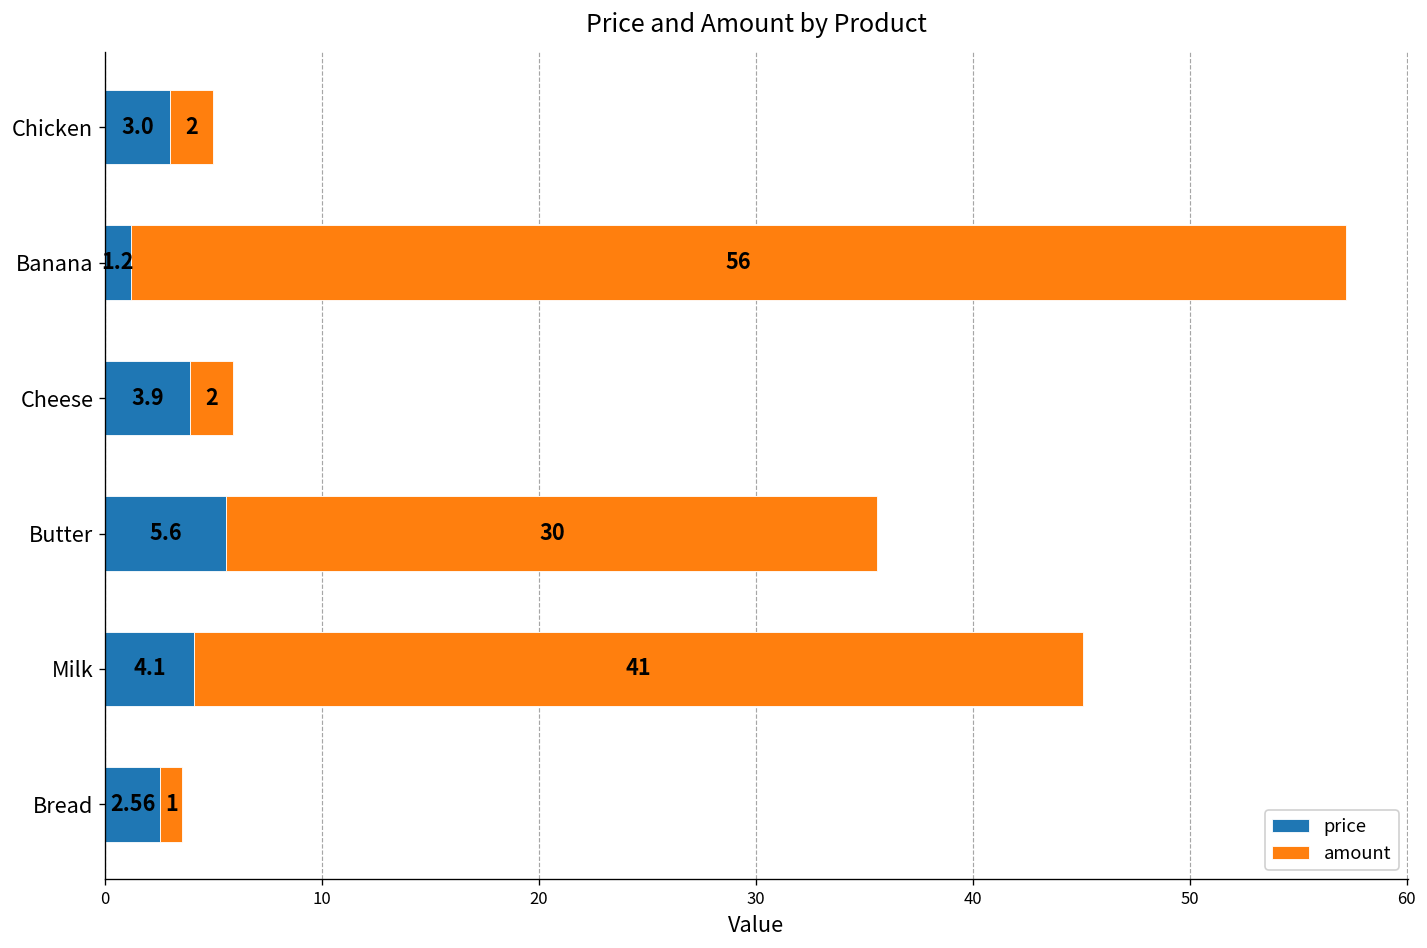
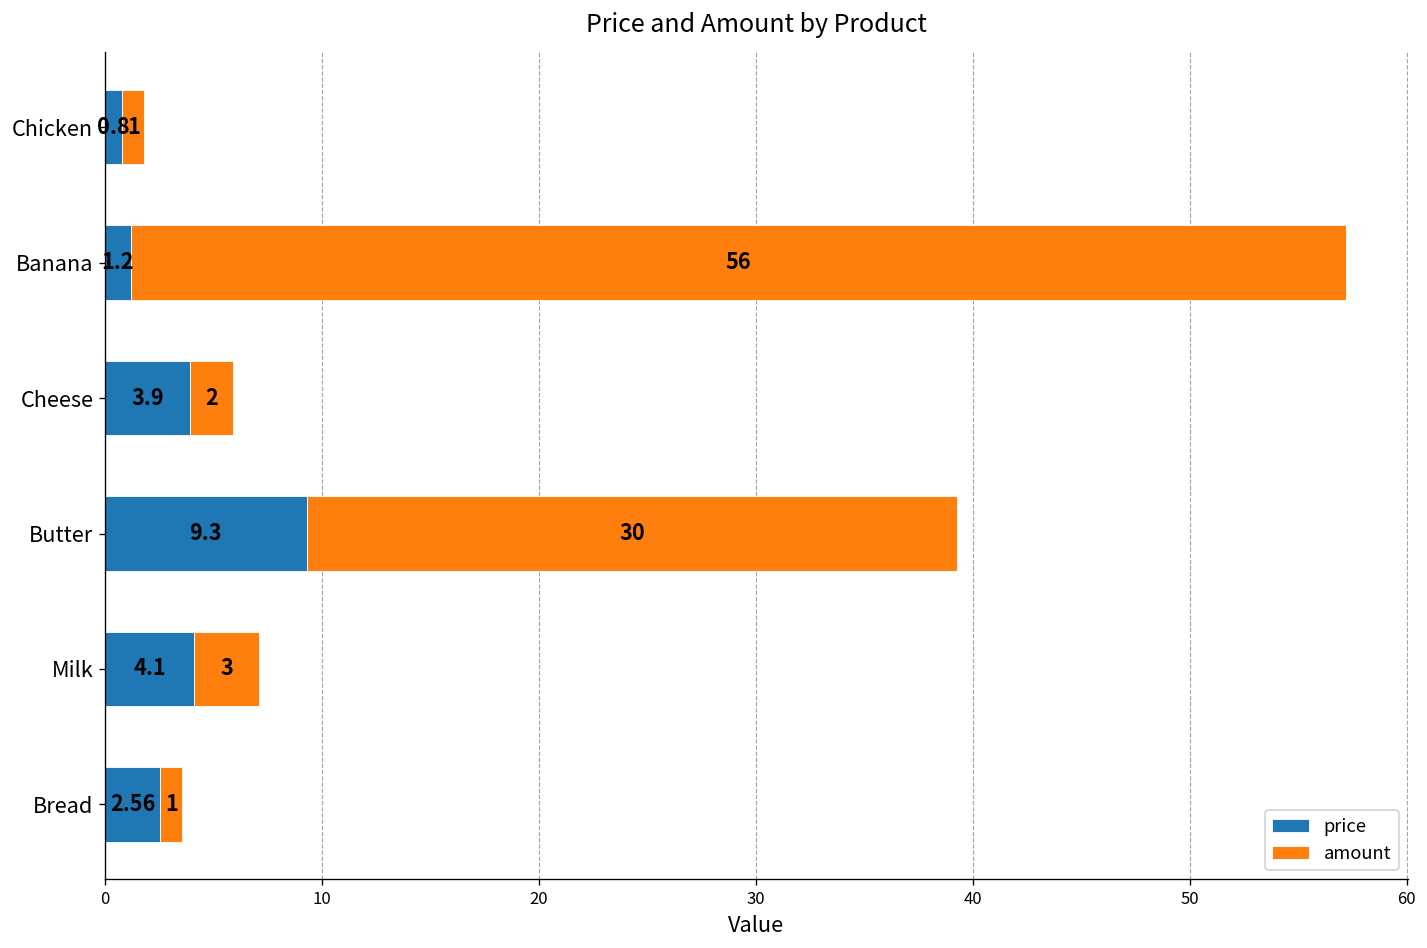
price, Chicken: 3.0 -> 0.8
amount, Chicken: 2 -> 1
price, Butter: 5.6 -> 9.3
amount, Milk: 41 -> 3
